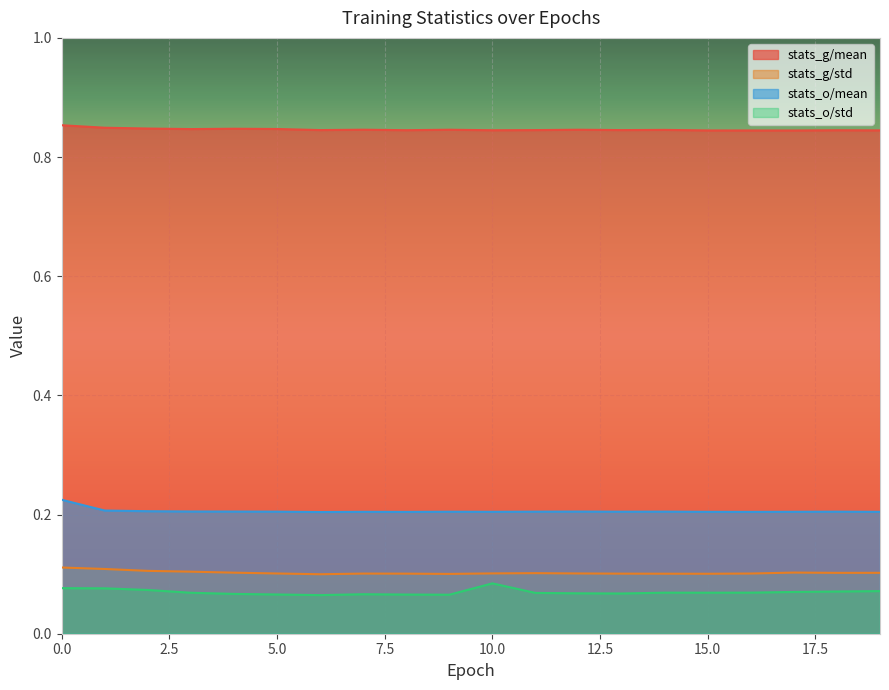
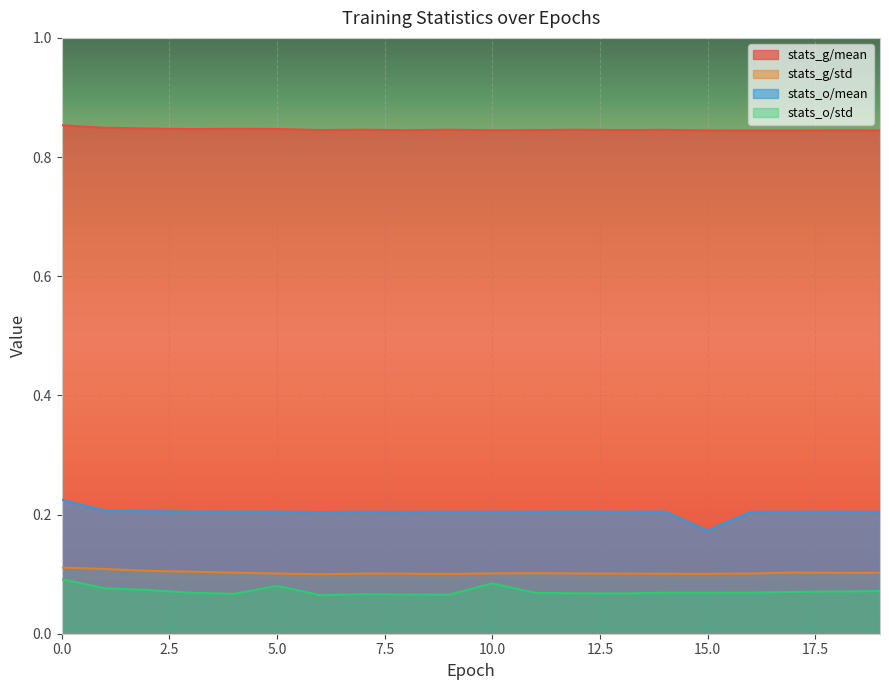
stats_o/std, 0.0: 0.08 -> 0.09
stats_o/std, 5.0: 0.07 -> 0.08
stats_o/mean, 15.0: 0.20 -> 0.17
